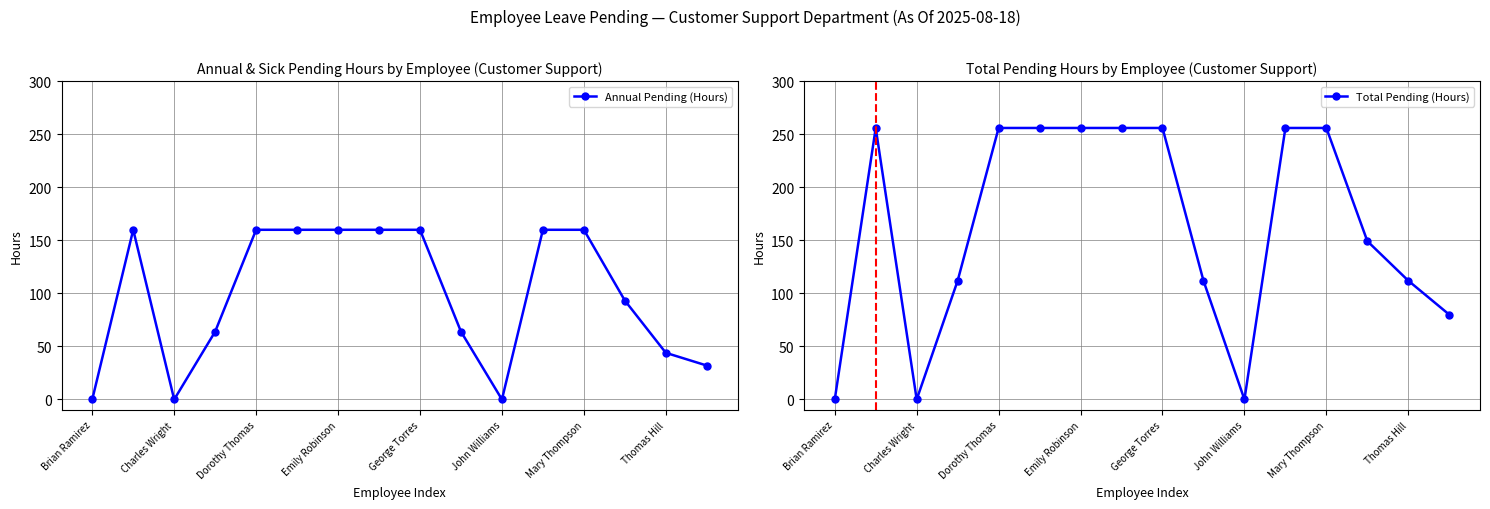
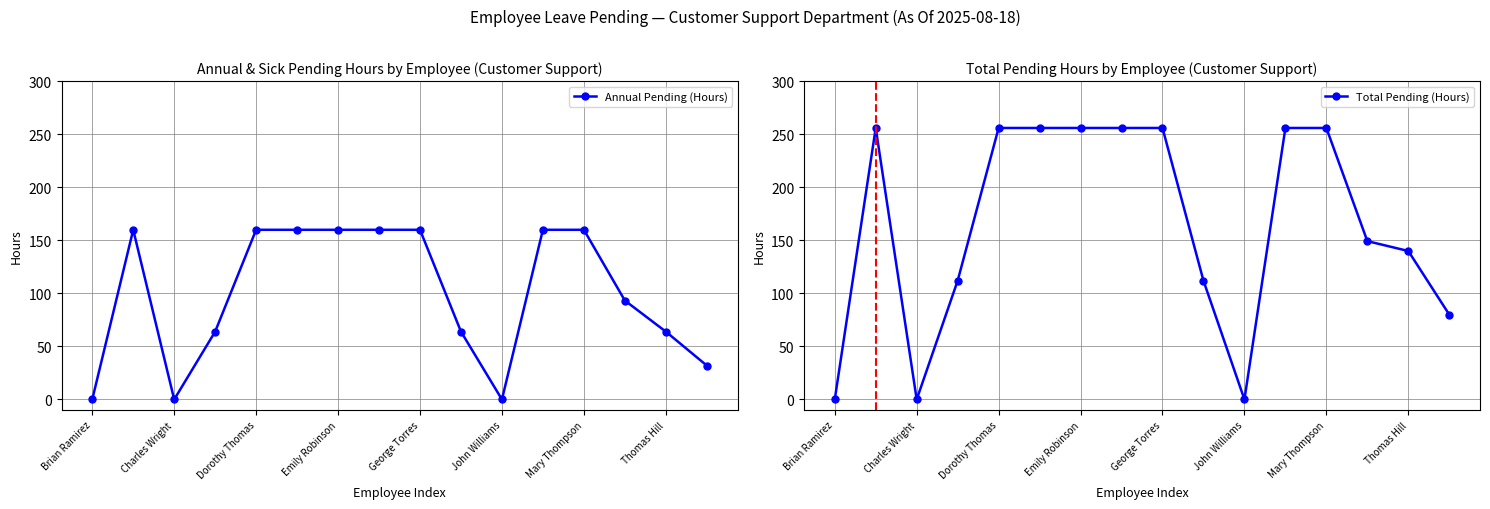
Annual & Sick Pending Hours by Employee (Customer Support), Thomas Hill: 44 -> 64
Total Pending Hours by Employee (Customer Support), Thomas Hill: 112 -> 140
